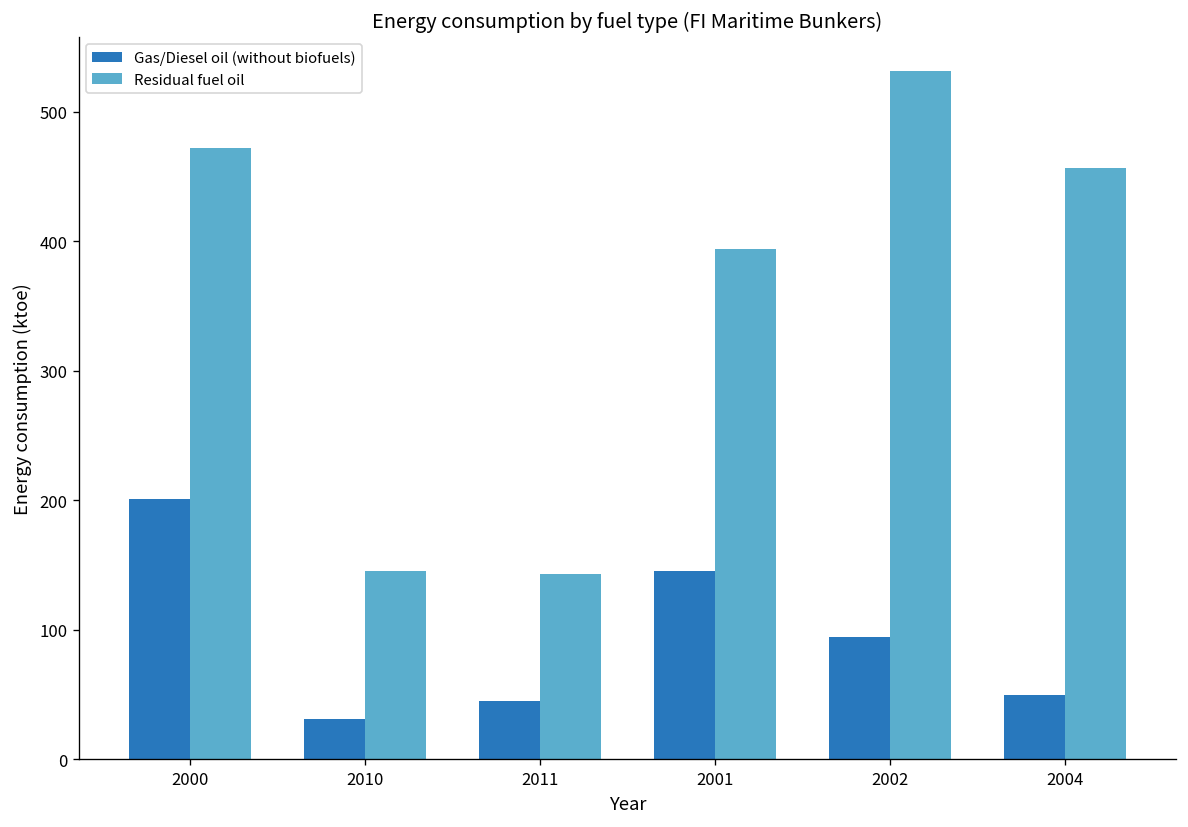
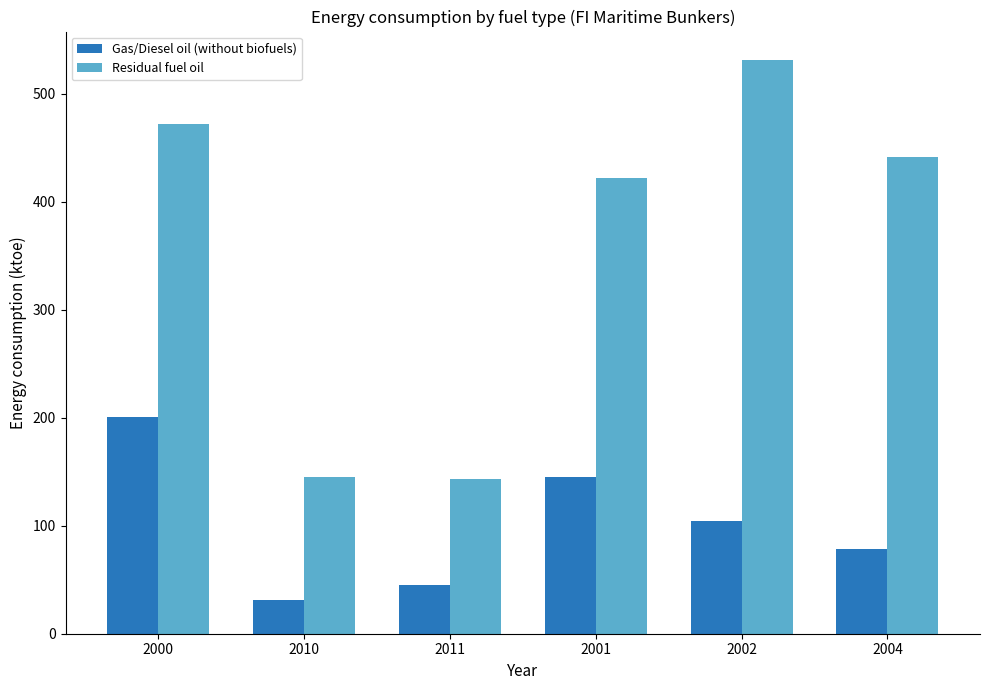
Residual fuel oil, 2001: 394 -> 422
Gas/Diesel oil (without biofuels), 2002: 95 -> 105
Gas/Diesel oil (without biofuels), 2004: 50 -> 78
Residual fuel oil, 2004: 457 -> 441
